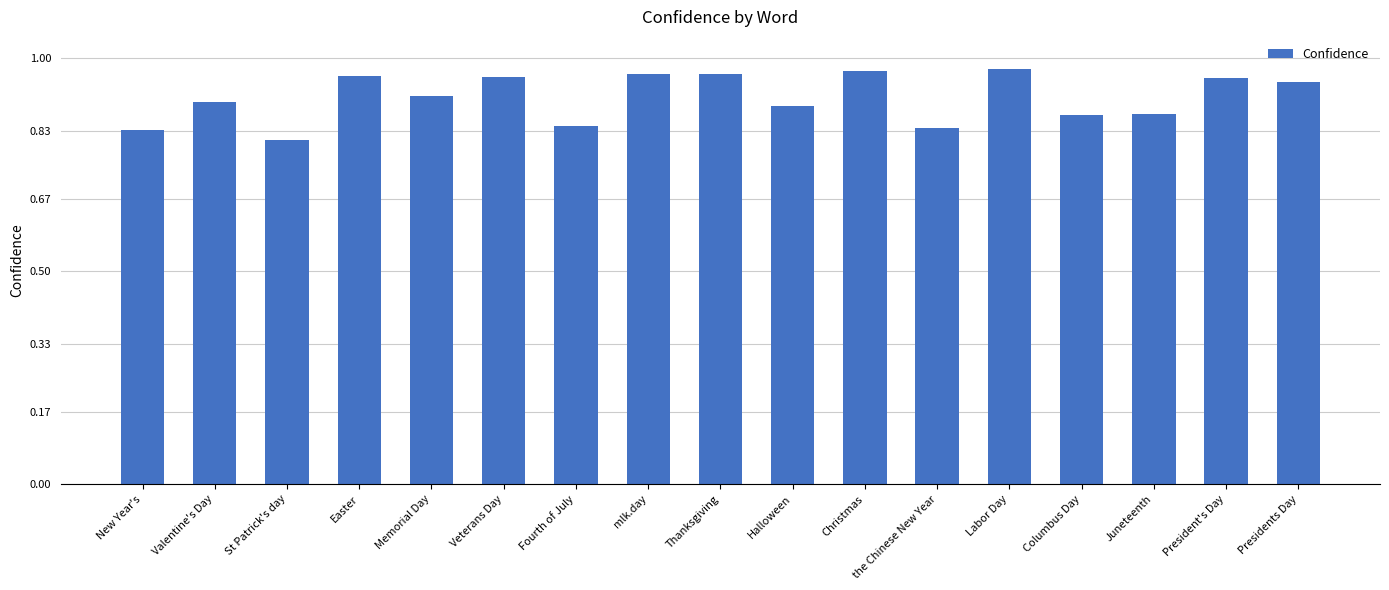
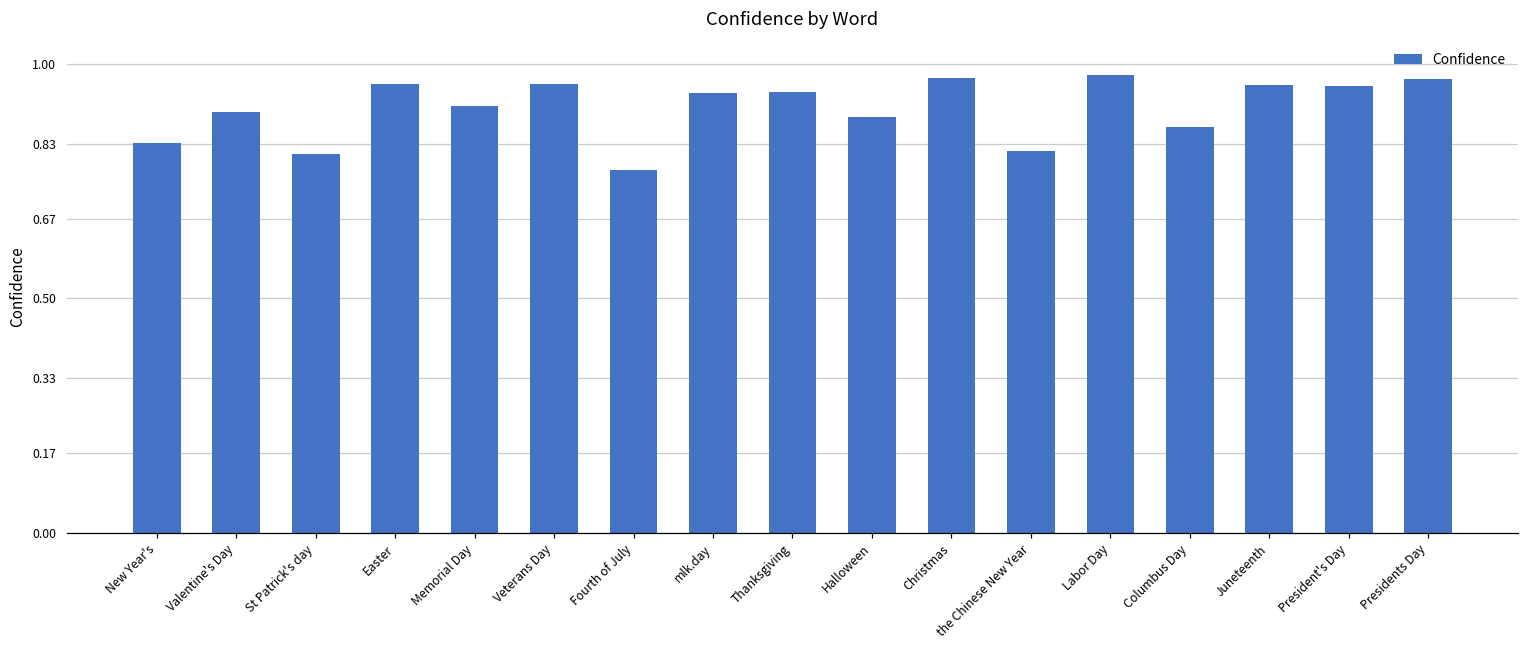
Fourth of July: 0.84 -> 0.77
mlk.day: 0.96 -> 0.94
Thanksgiving: 0.96 -> 0.94
the Chinese New Year: 0.84 -> 0.81
Juneteenth: 0.87 -> 0.96
Presidents Day: 0.94 -> 0.97
